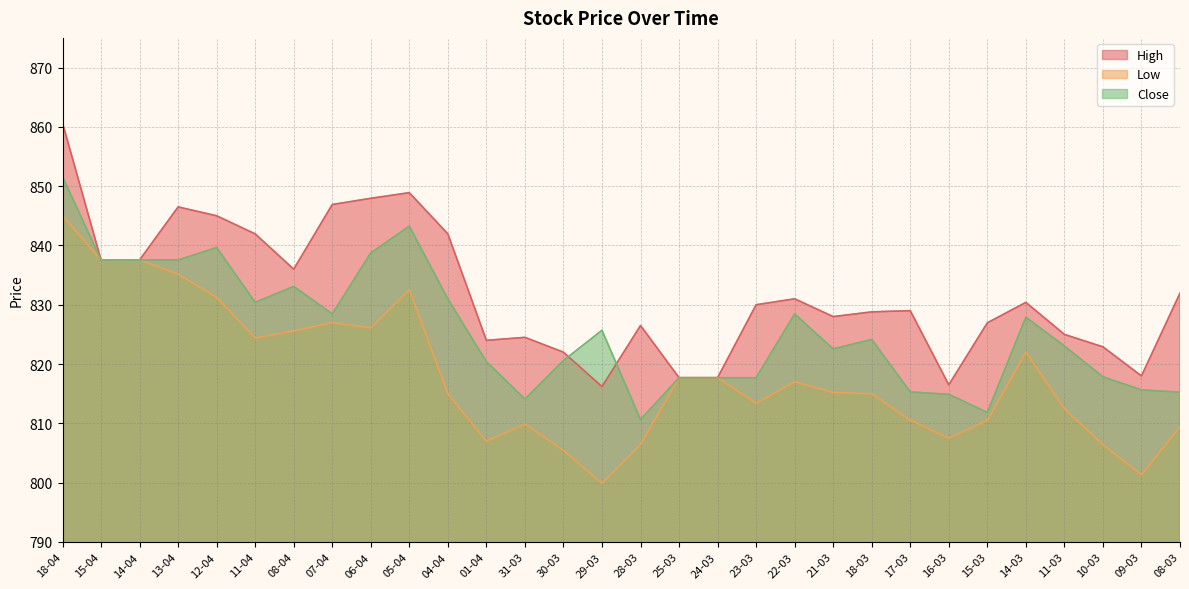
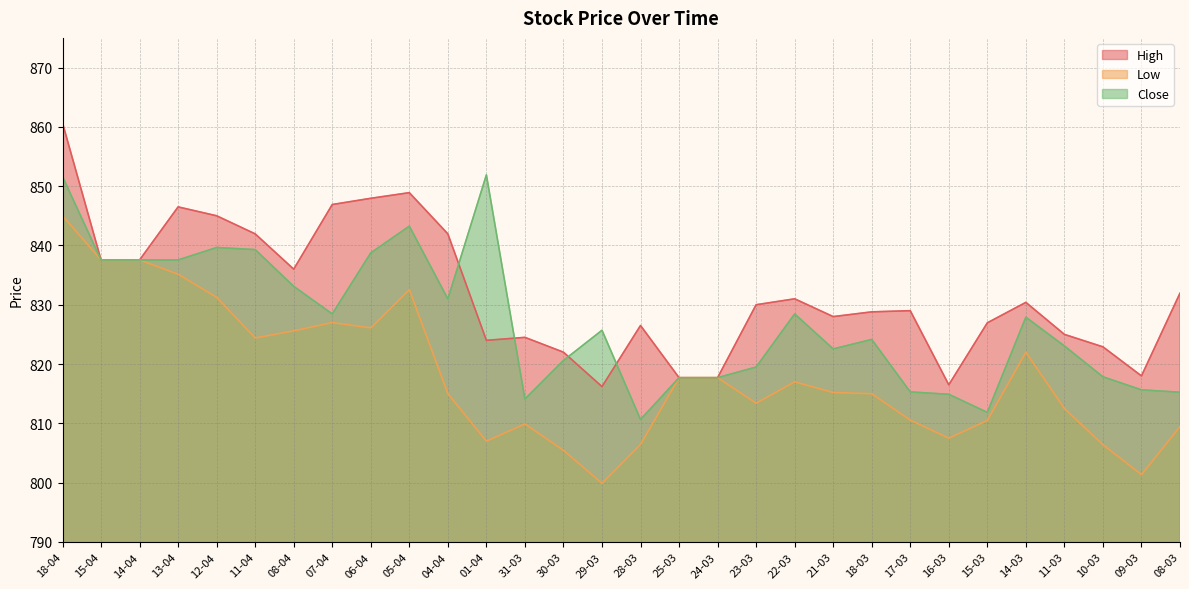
Close, 11-04: 830 -> 839
Close, 01-04: 820 -> 852
Close, 23-03: 818 -> 820
